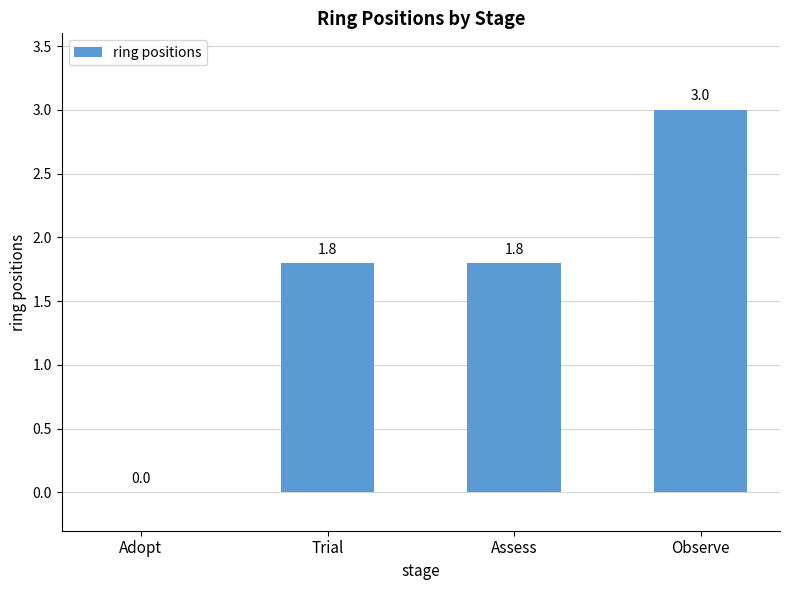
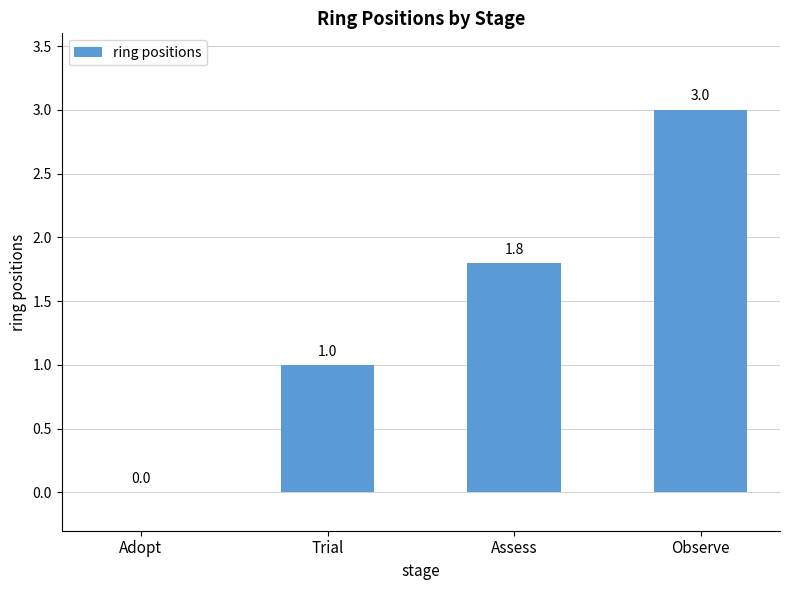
Trial: 1.8 -> 1.0
